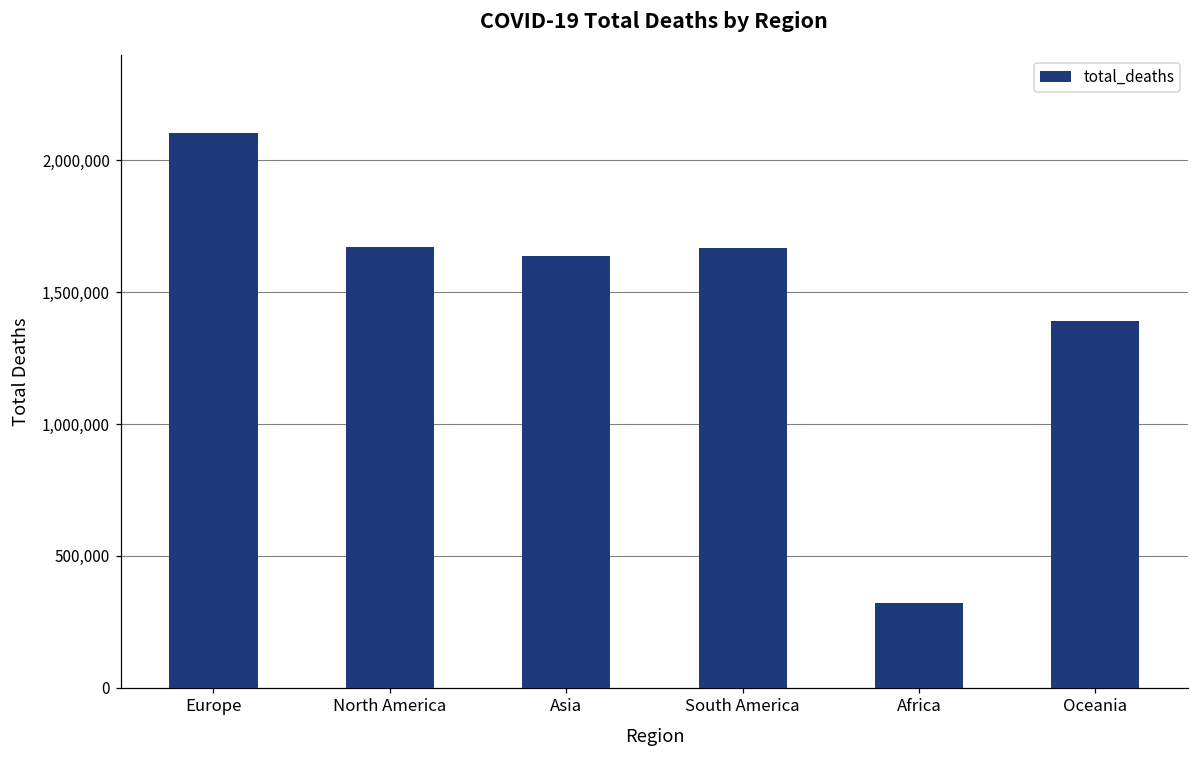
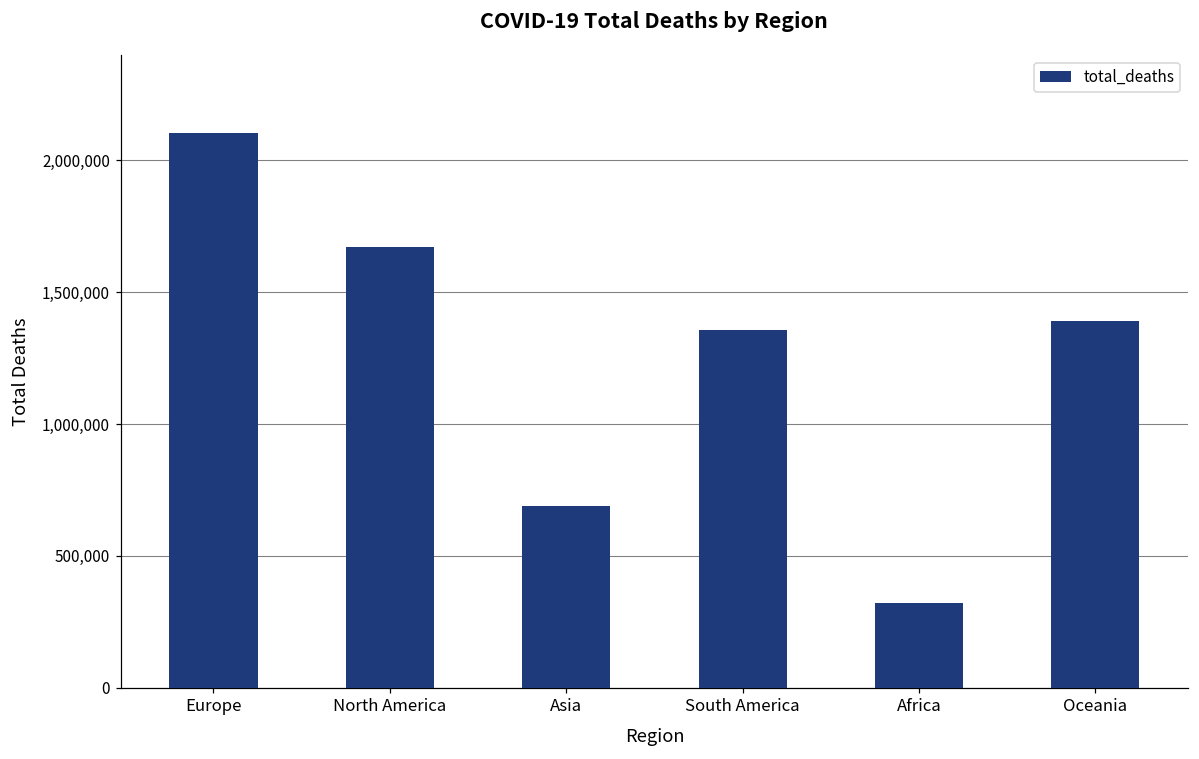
Asia: 1,640,000 -> 690,000
South America: 1,670,000 -> 1,360,000
